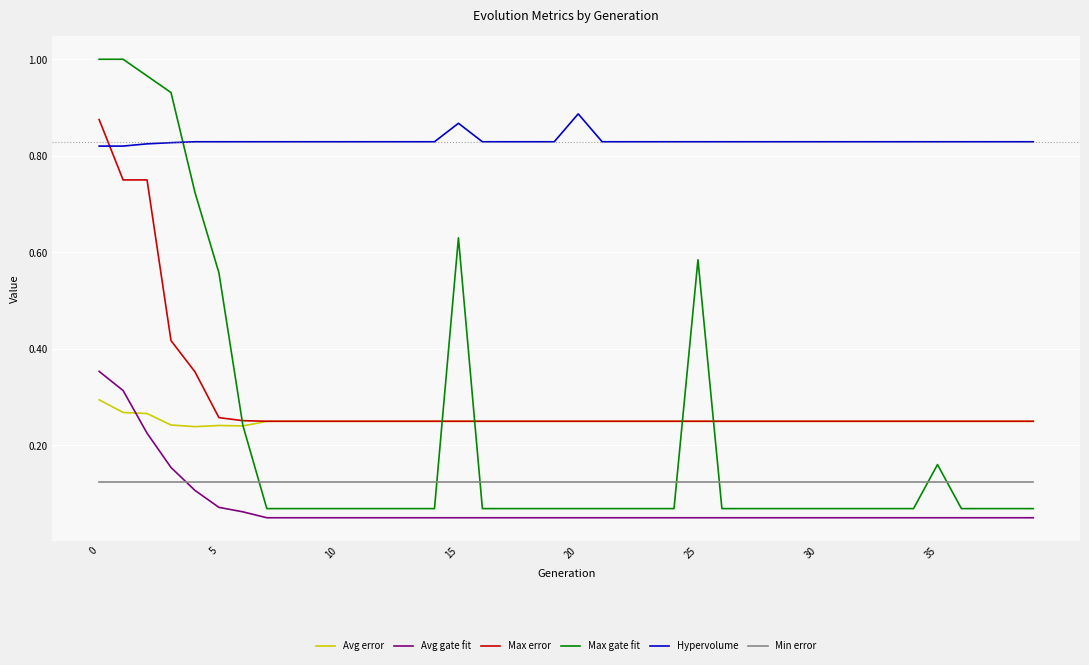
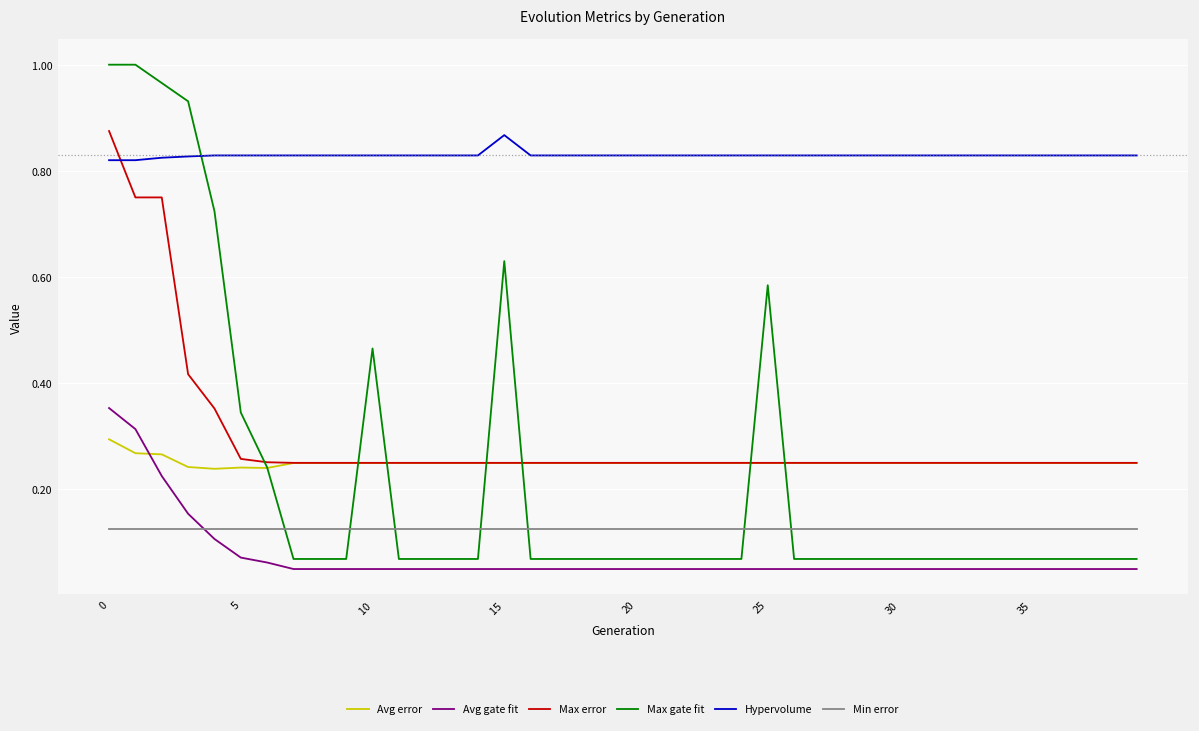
Max gate fit, 5: 0.56 -> 0.34
Max gate fit, 10: 0.07 -> 0.47
Hypervolume, 20: 0.89 -> 0.83
Max gate fit, 35: 0.16 -> 0.07
